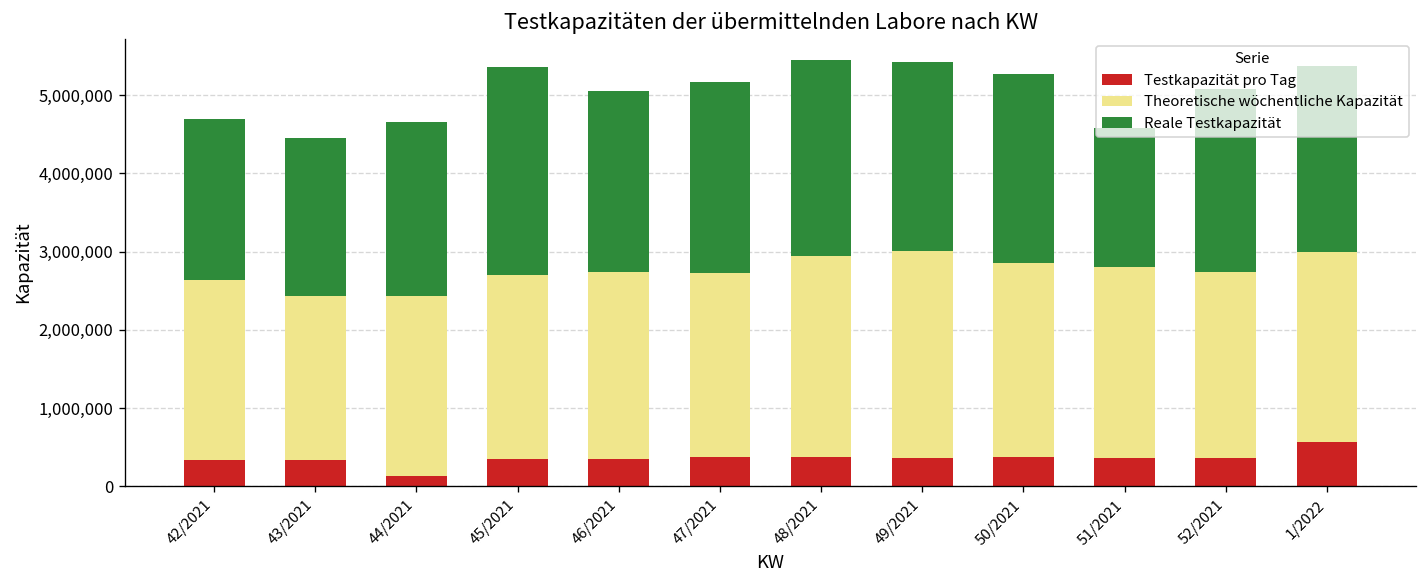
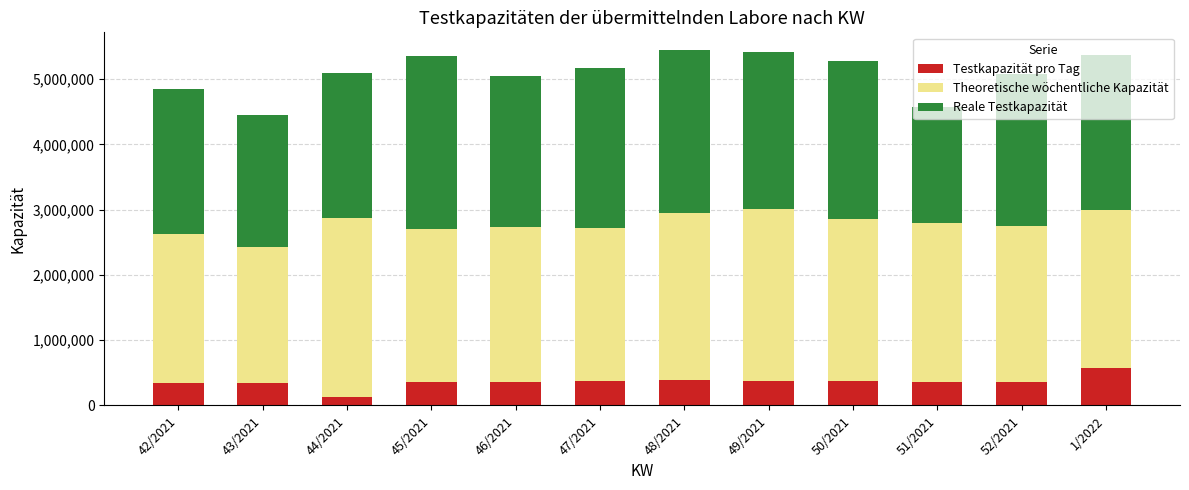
Reale Testkapazität, 42/2021: 2,100,000 -> 2,200,000
Theoretische wöchentliche Kapazität, 44/2021: 2,300,000 -> 2,700,000
